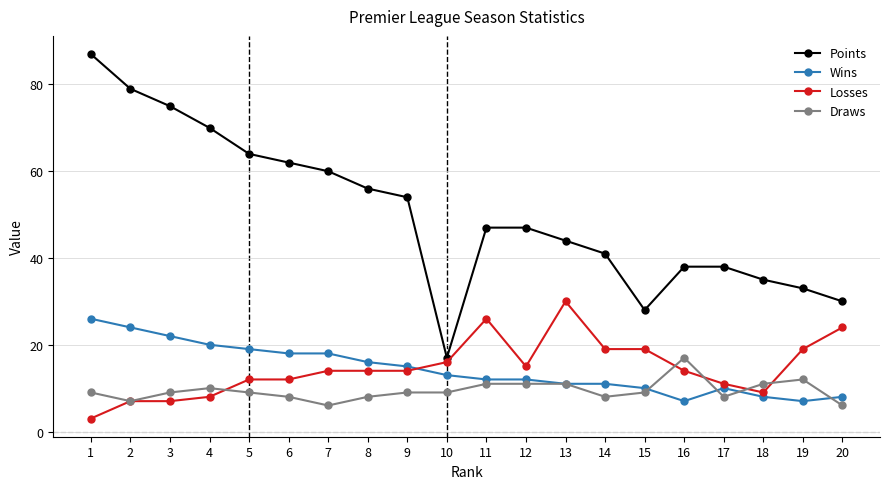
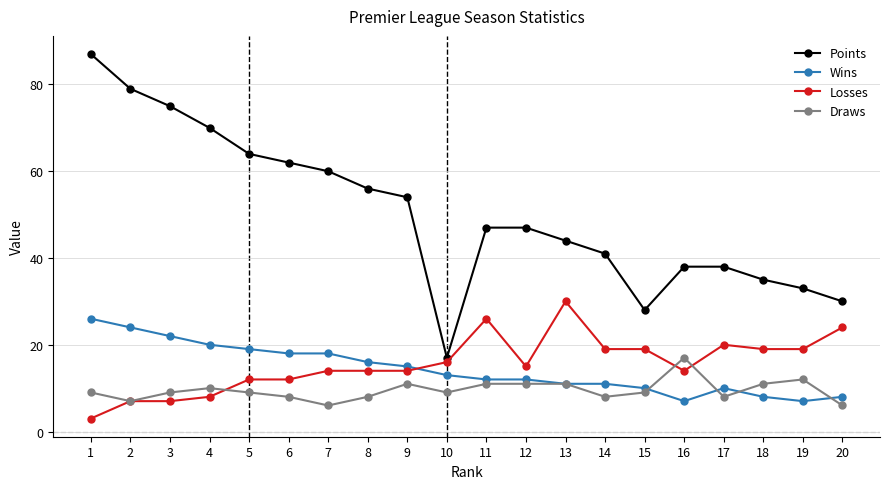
Draws, 9: 9 -> 11
Losses, 17: 11 -> 20
Losses, 18: 9 -> 19
